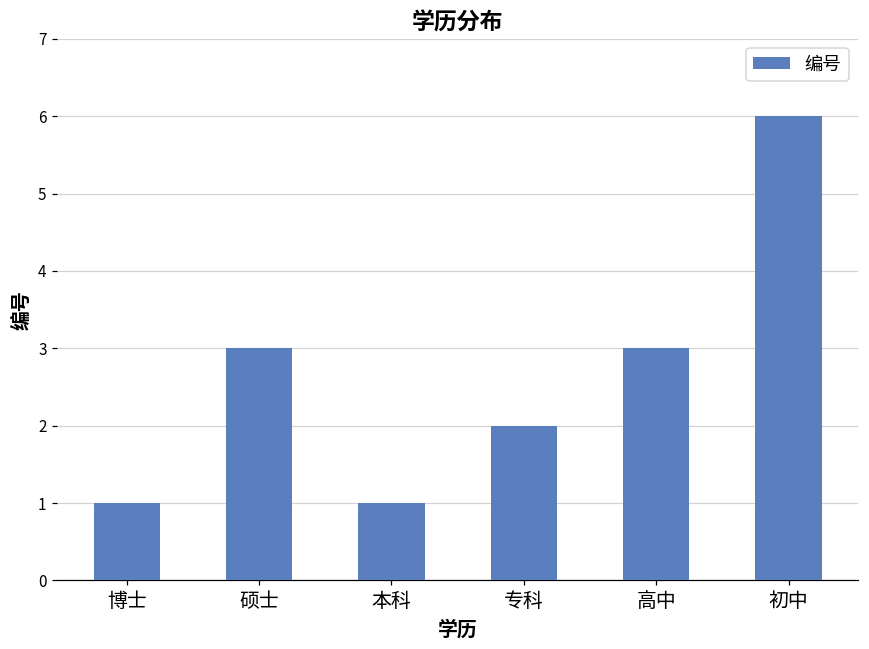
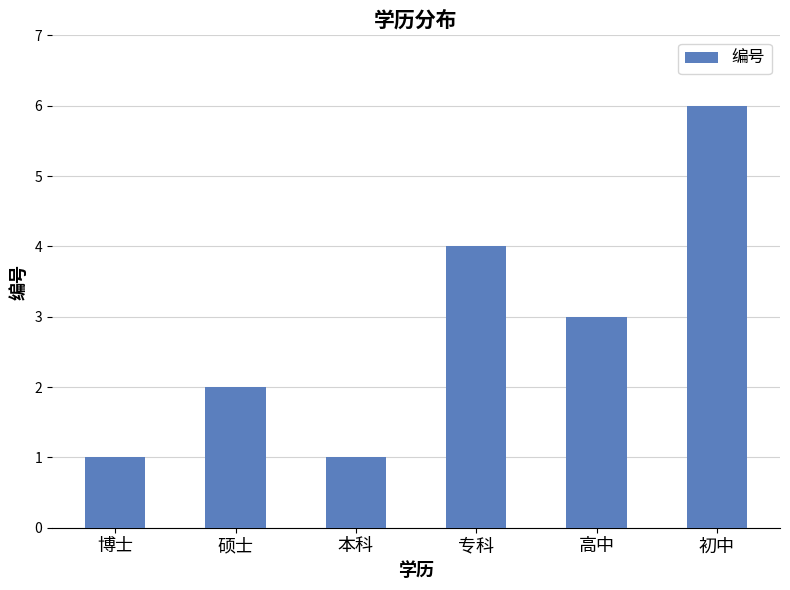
硕士: 3 -> 2
专科: 2 -> 4
